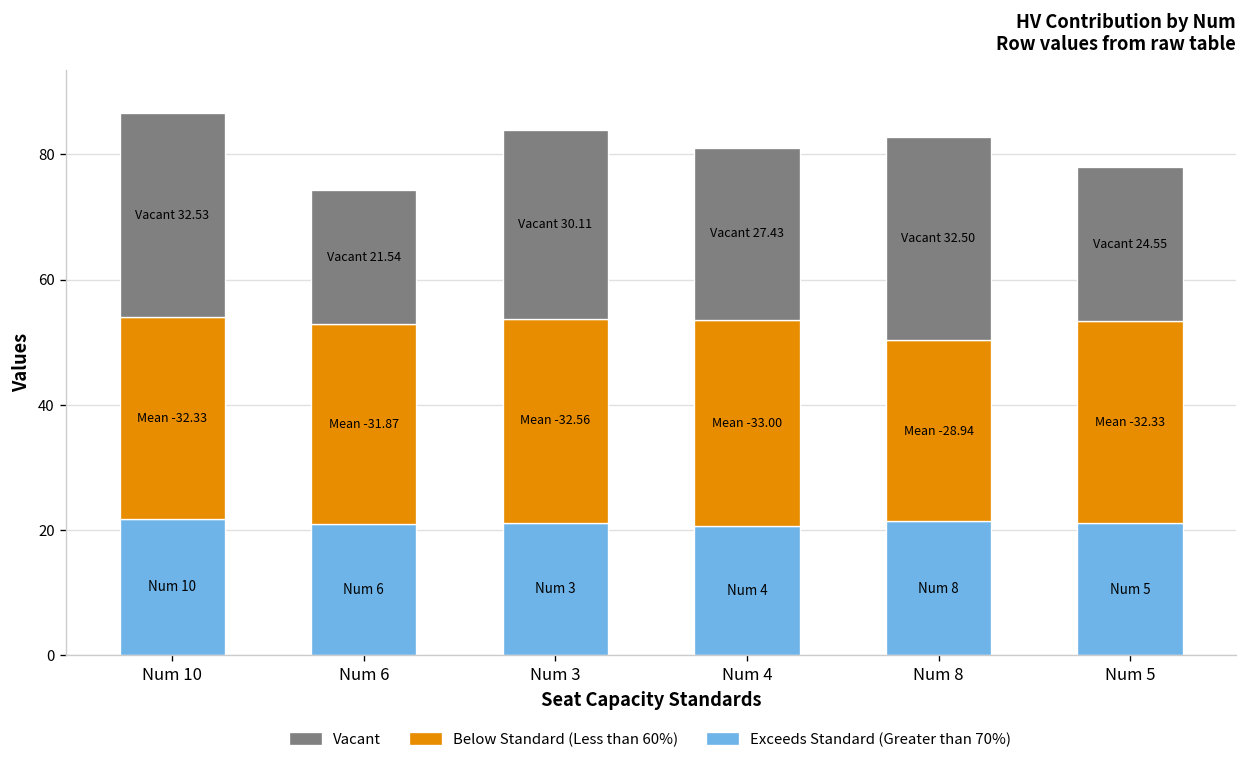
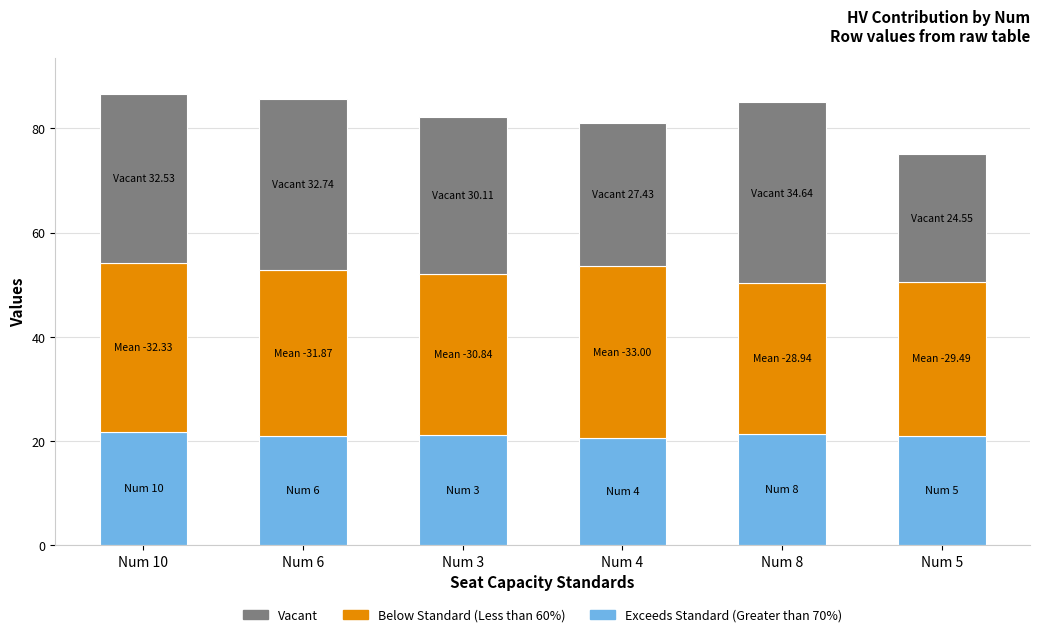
Vacant, Num 6: 21.54 -> 32.74
Below Standard (Less than 60%), Num 3: -32.56 -> -30.84
Vacant, Num 8: 32.50 -> 34.64
Below Standard (Less than 60%), Num 5: -32.33 -> -29.49
